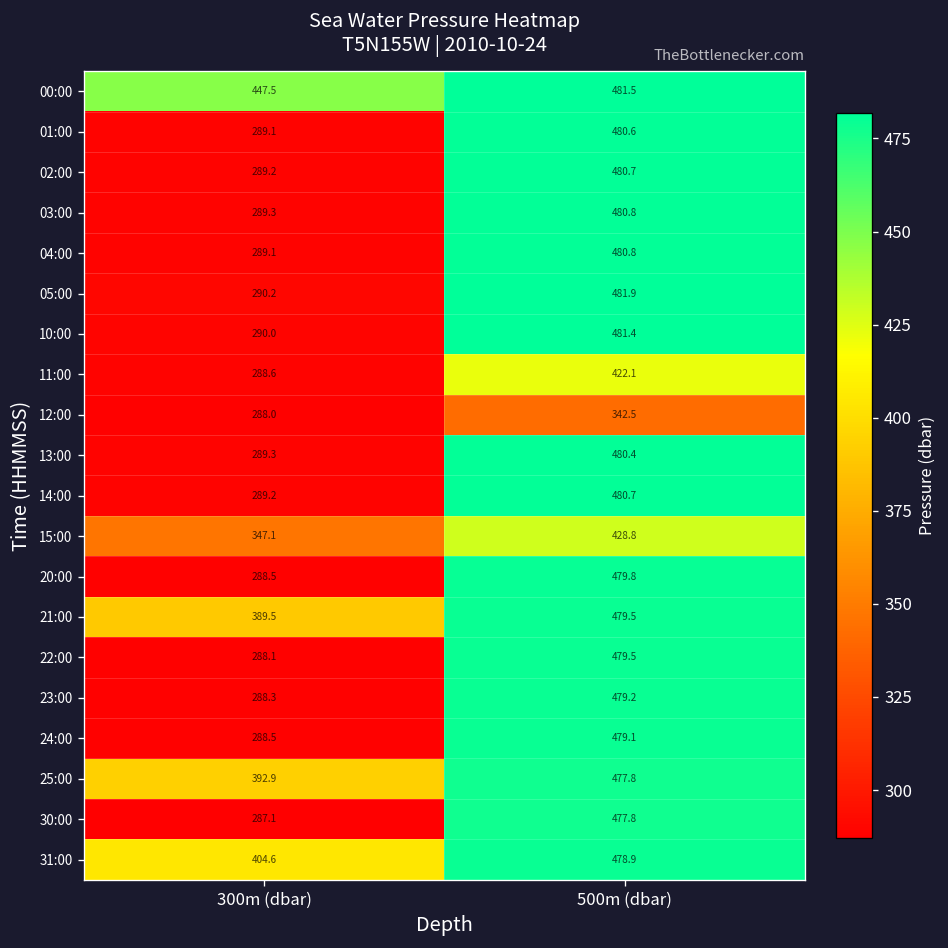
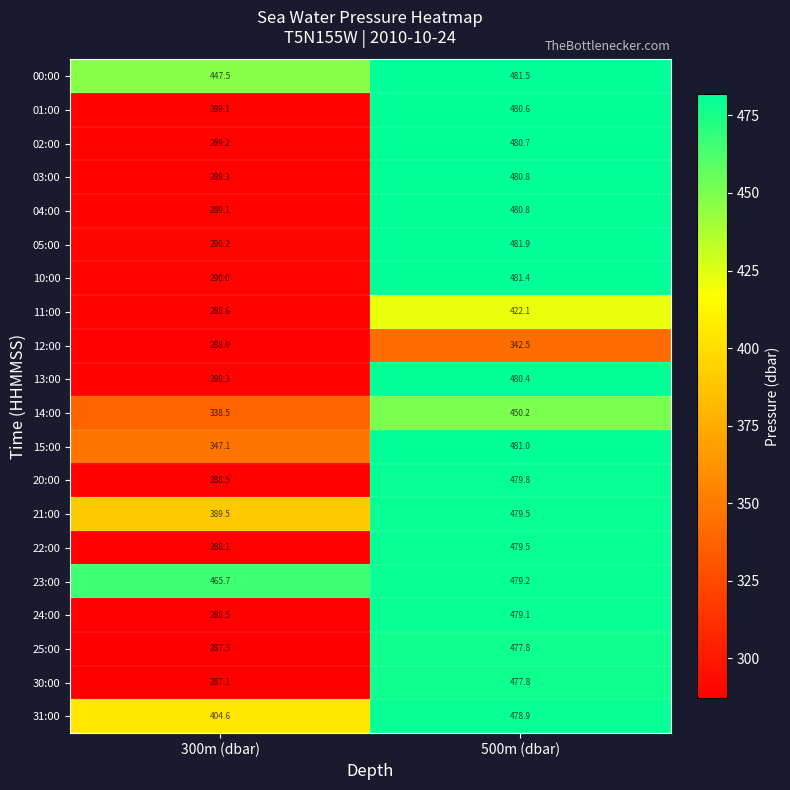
14:00, 300m (dbar): 289.2 -> 338.5
14:00, 500m (dbar): 480.7 -> 450.2
15:00, 500m (dbar): 428.8 -> 481.0
23:00, 300m (dbar): 288.3 -> 465.7
25:00, 300m (dbar): 392.9 -> 287.3
